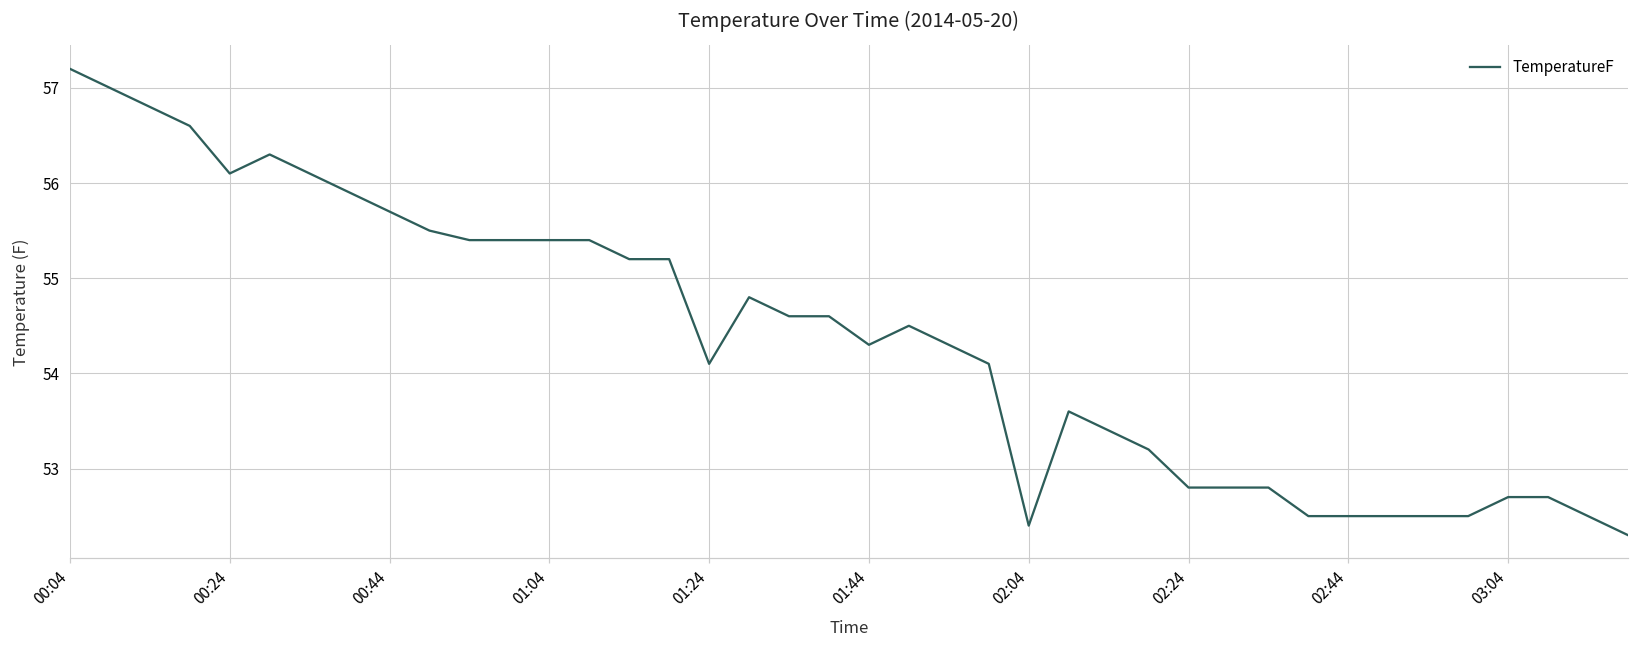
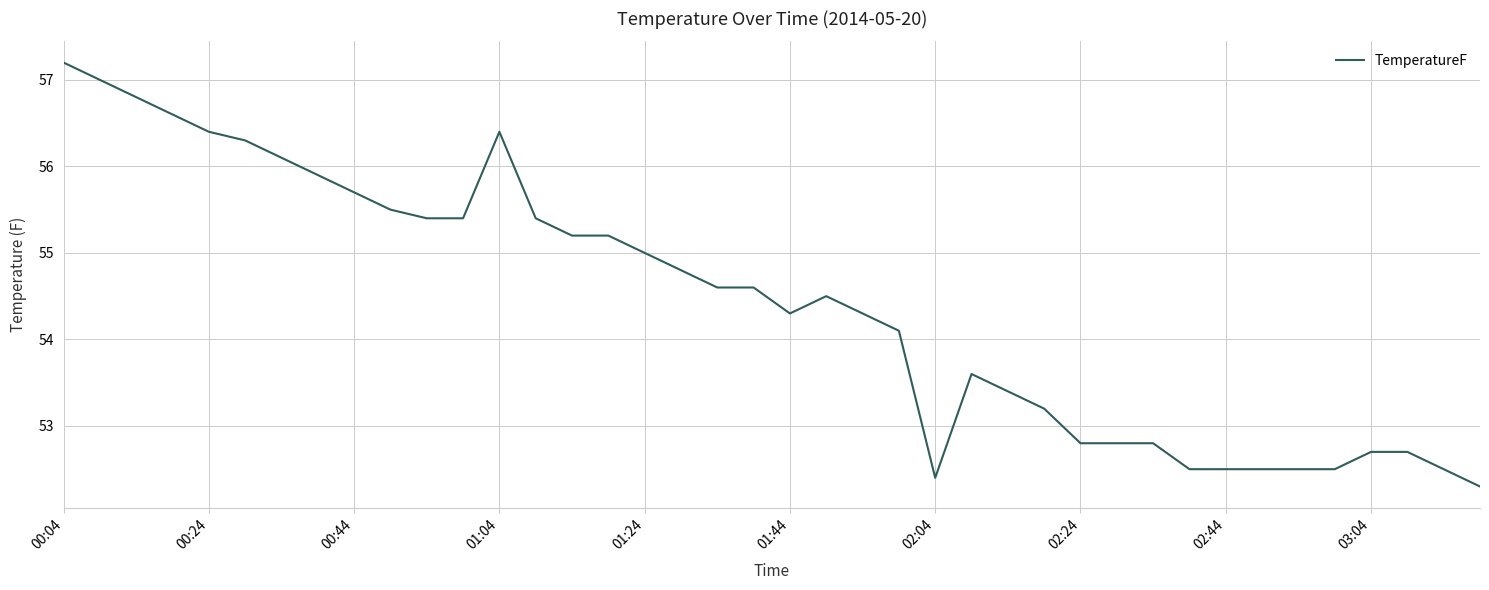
00:24: 56.1 -> 56.4
01:04: 55.4 -> 56.4
01:24: 54.1 -> 55.0
